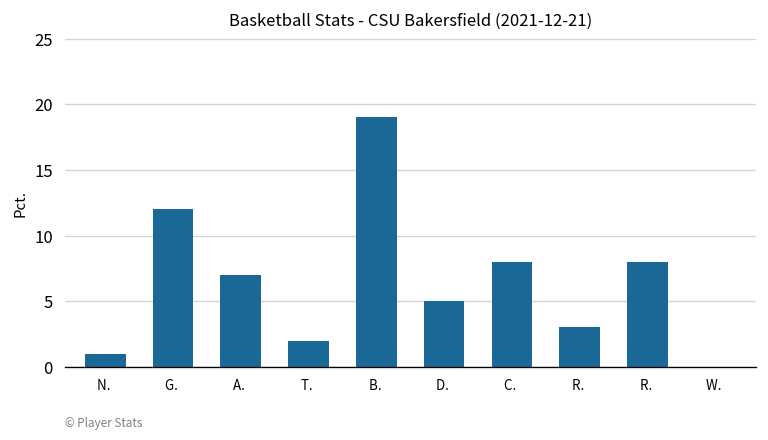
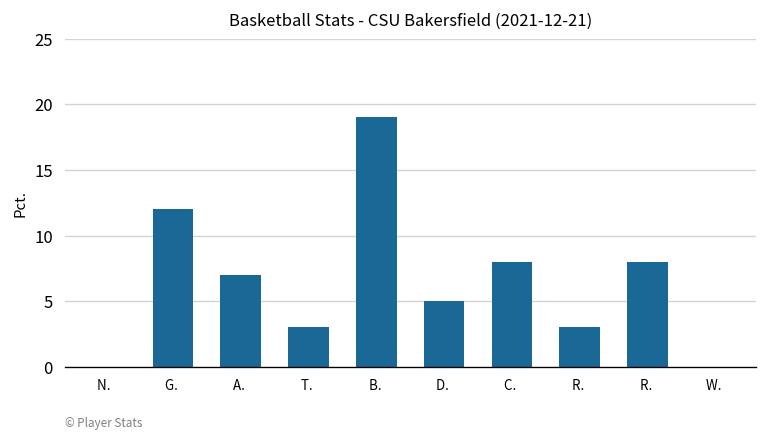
N.: 1 -> 0
T.: 2 -> 3
